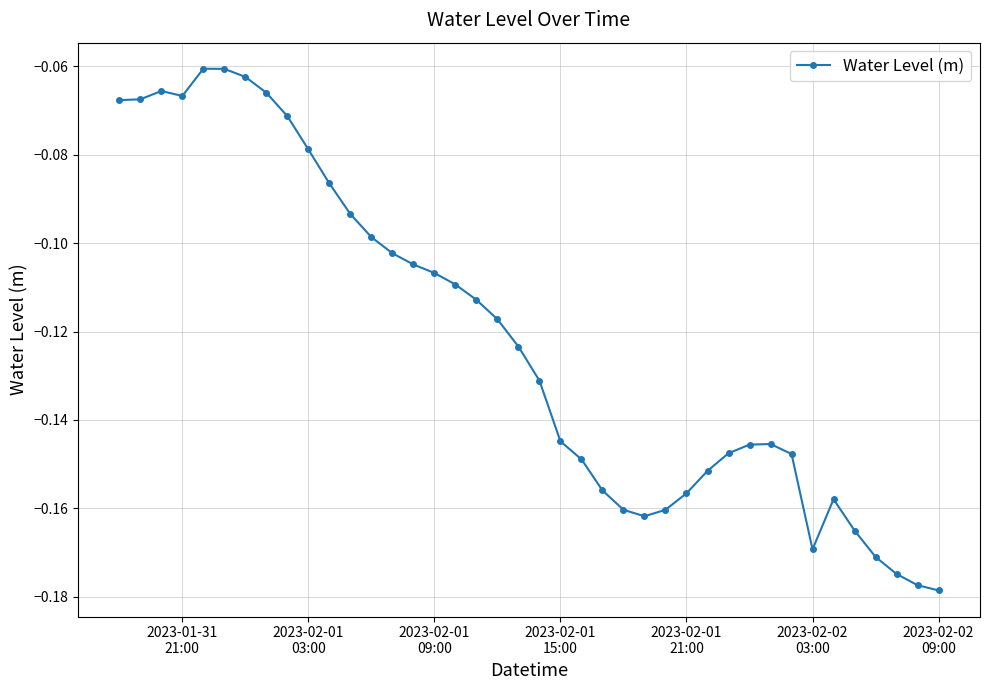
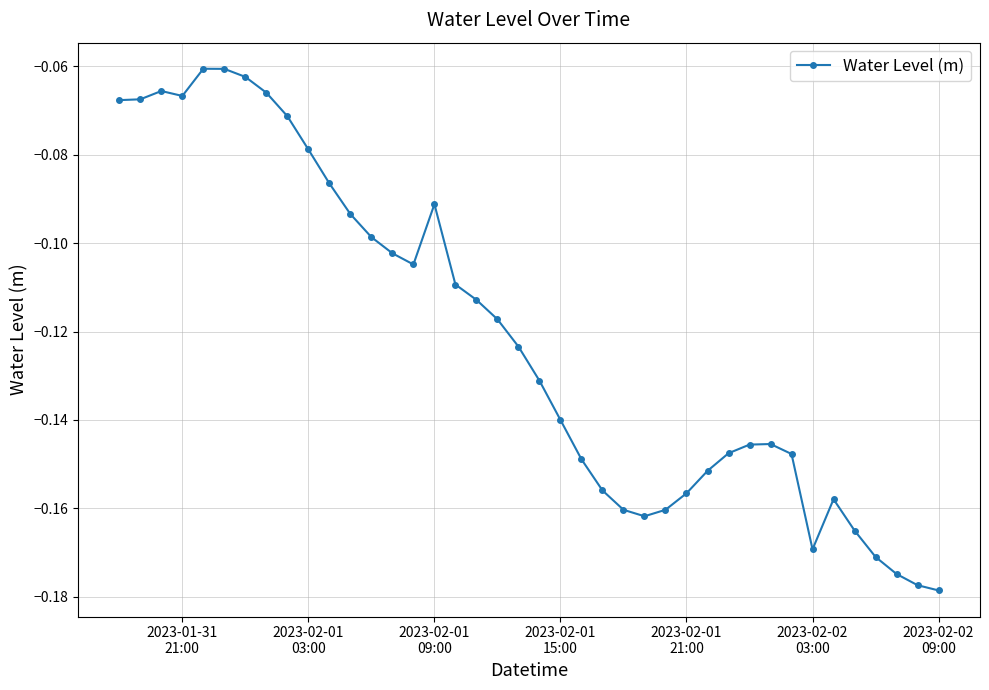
2023-02-01 09:00: -0.107 -> -0.091
2023-02-01 15:00: -0.145 -> -0.140
